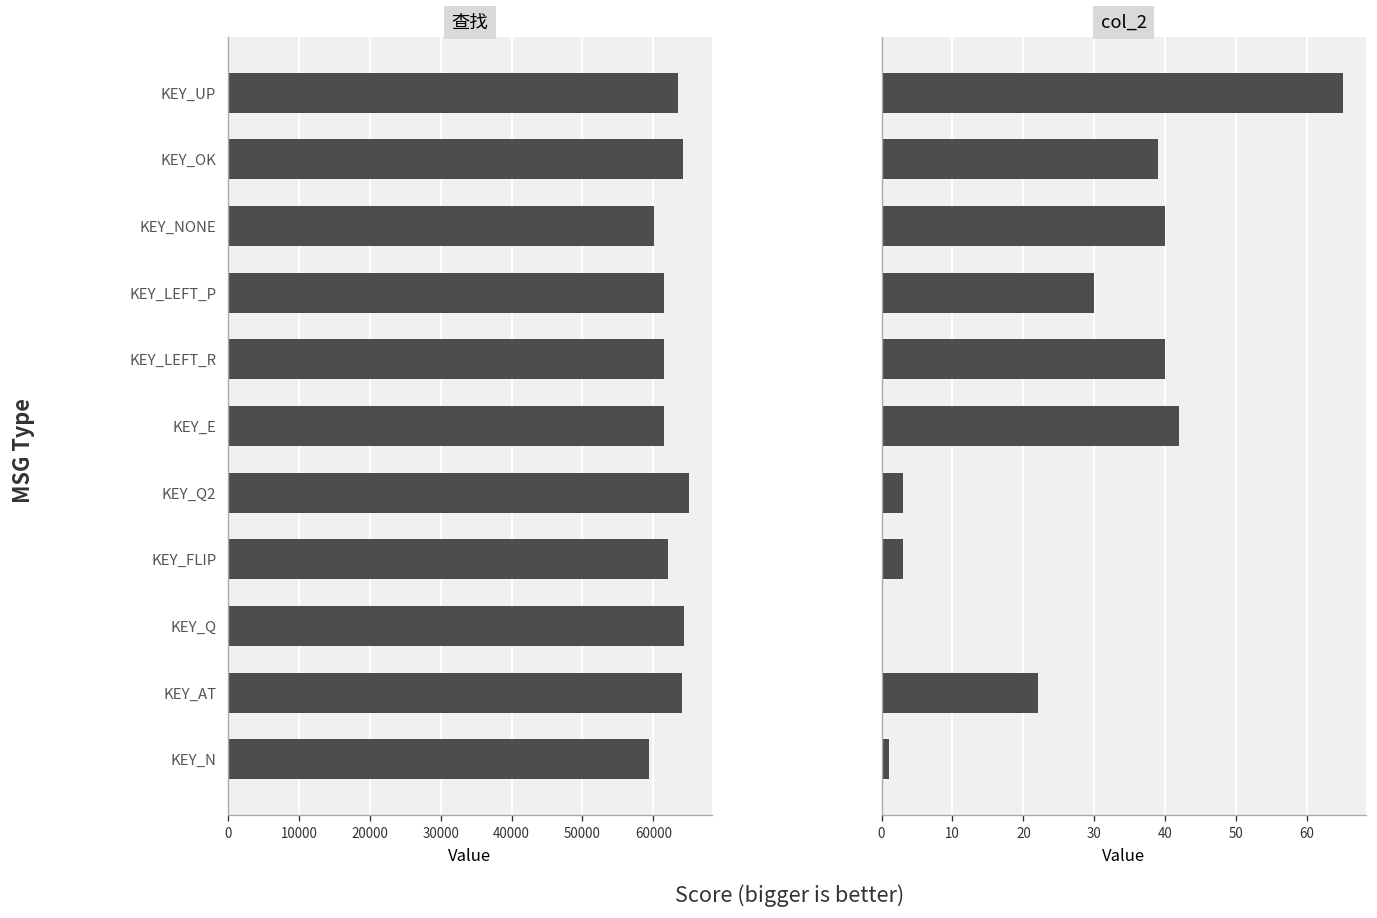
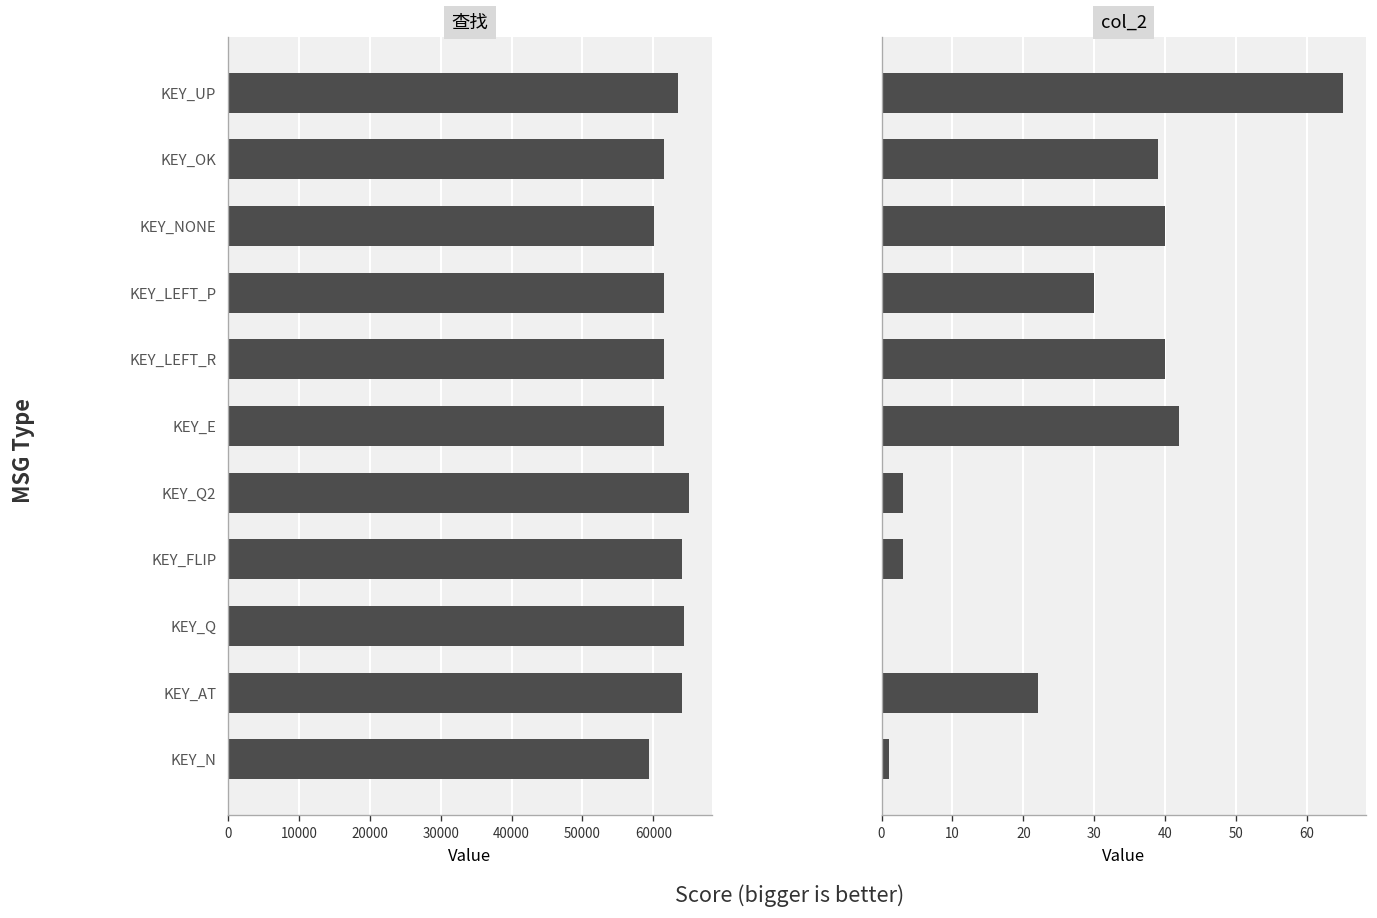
查找, KEY_OK: 64000 -> 61000
查找, KEY_FLIP: 62000 -> 64000
